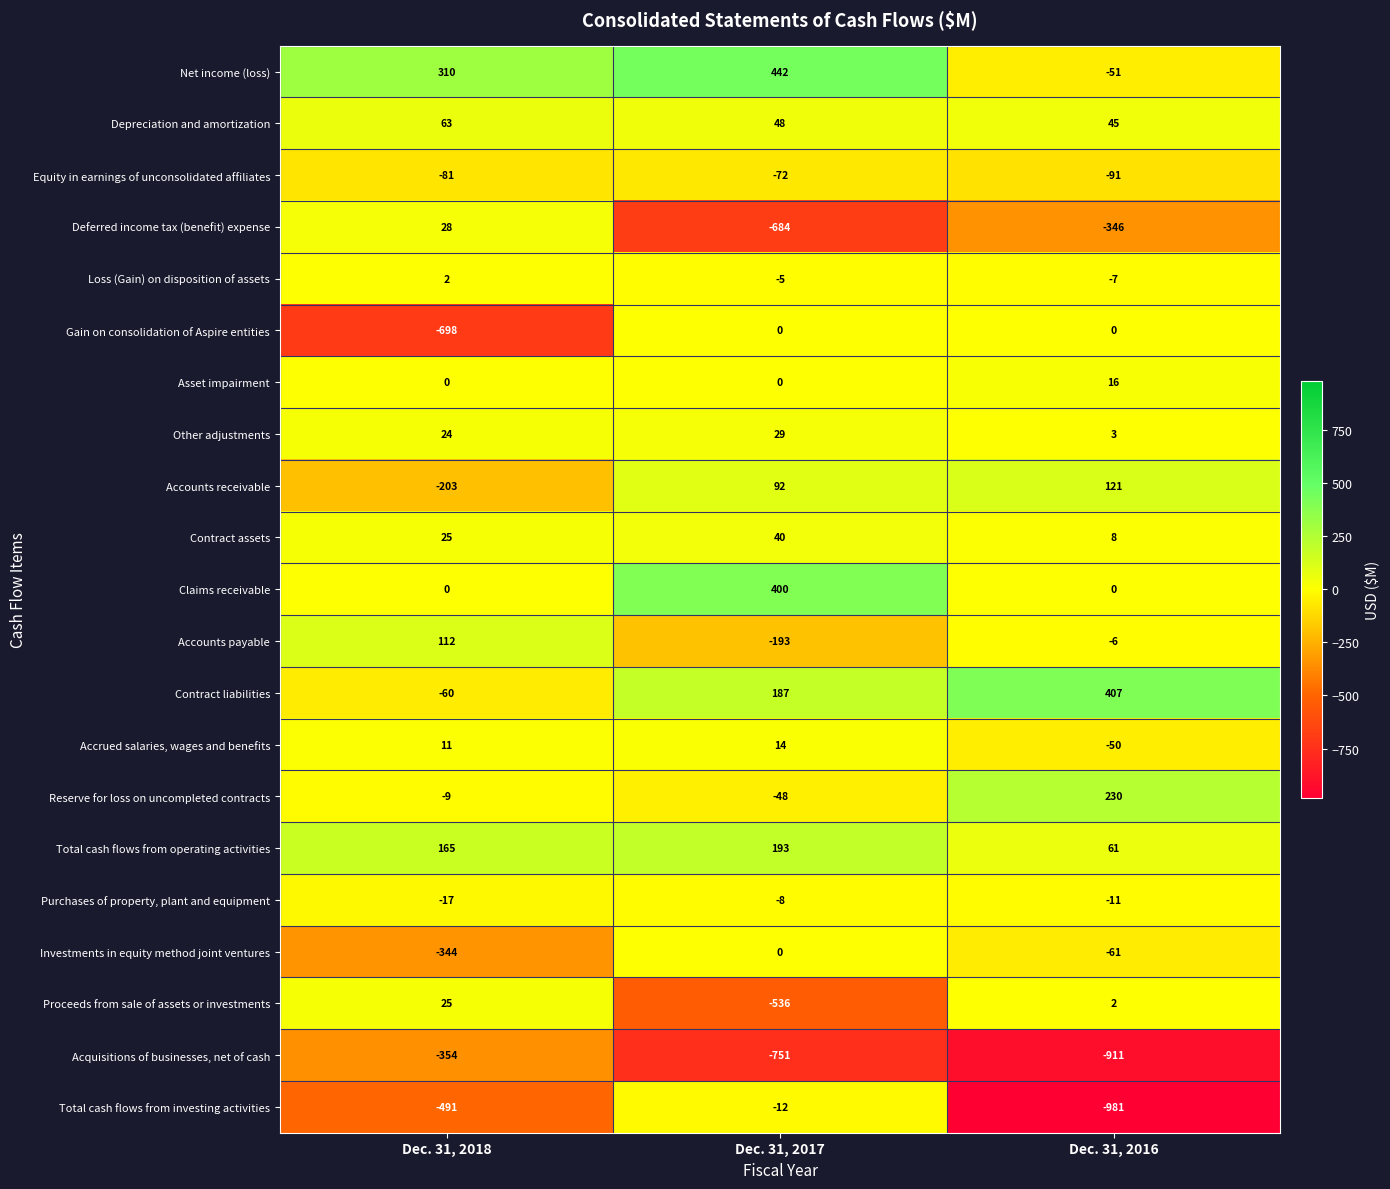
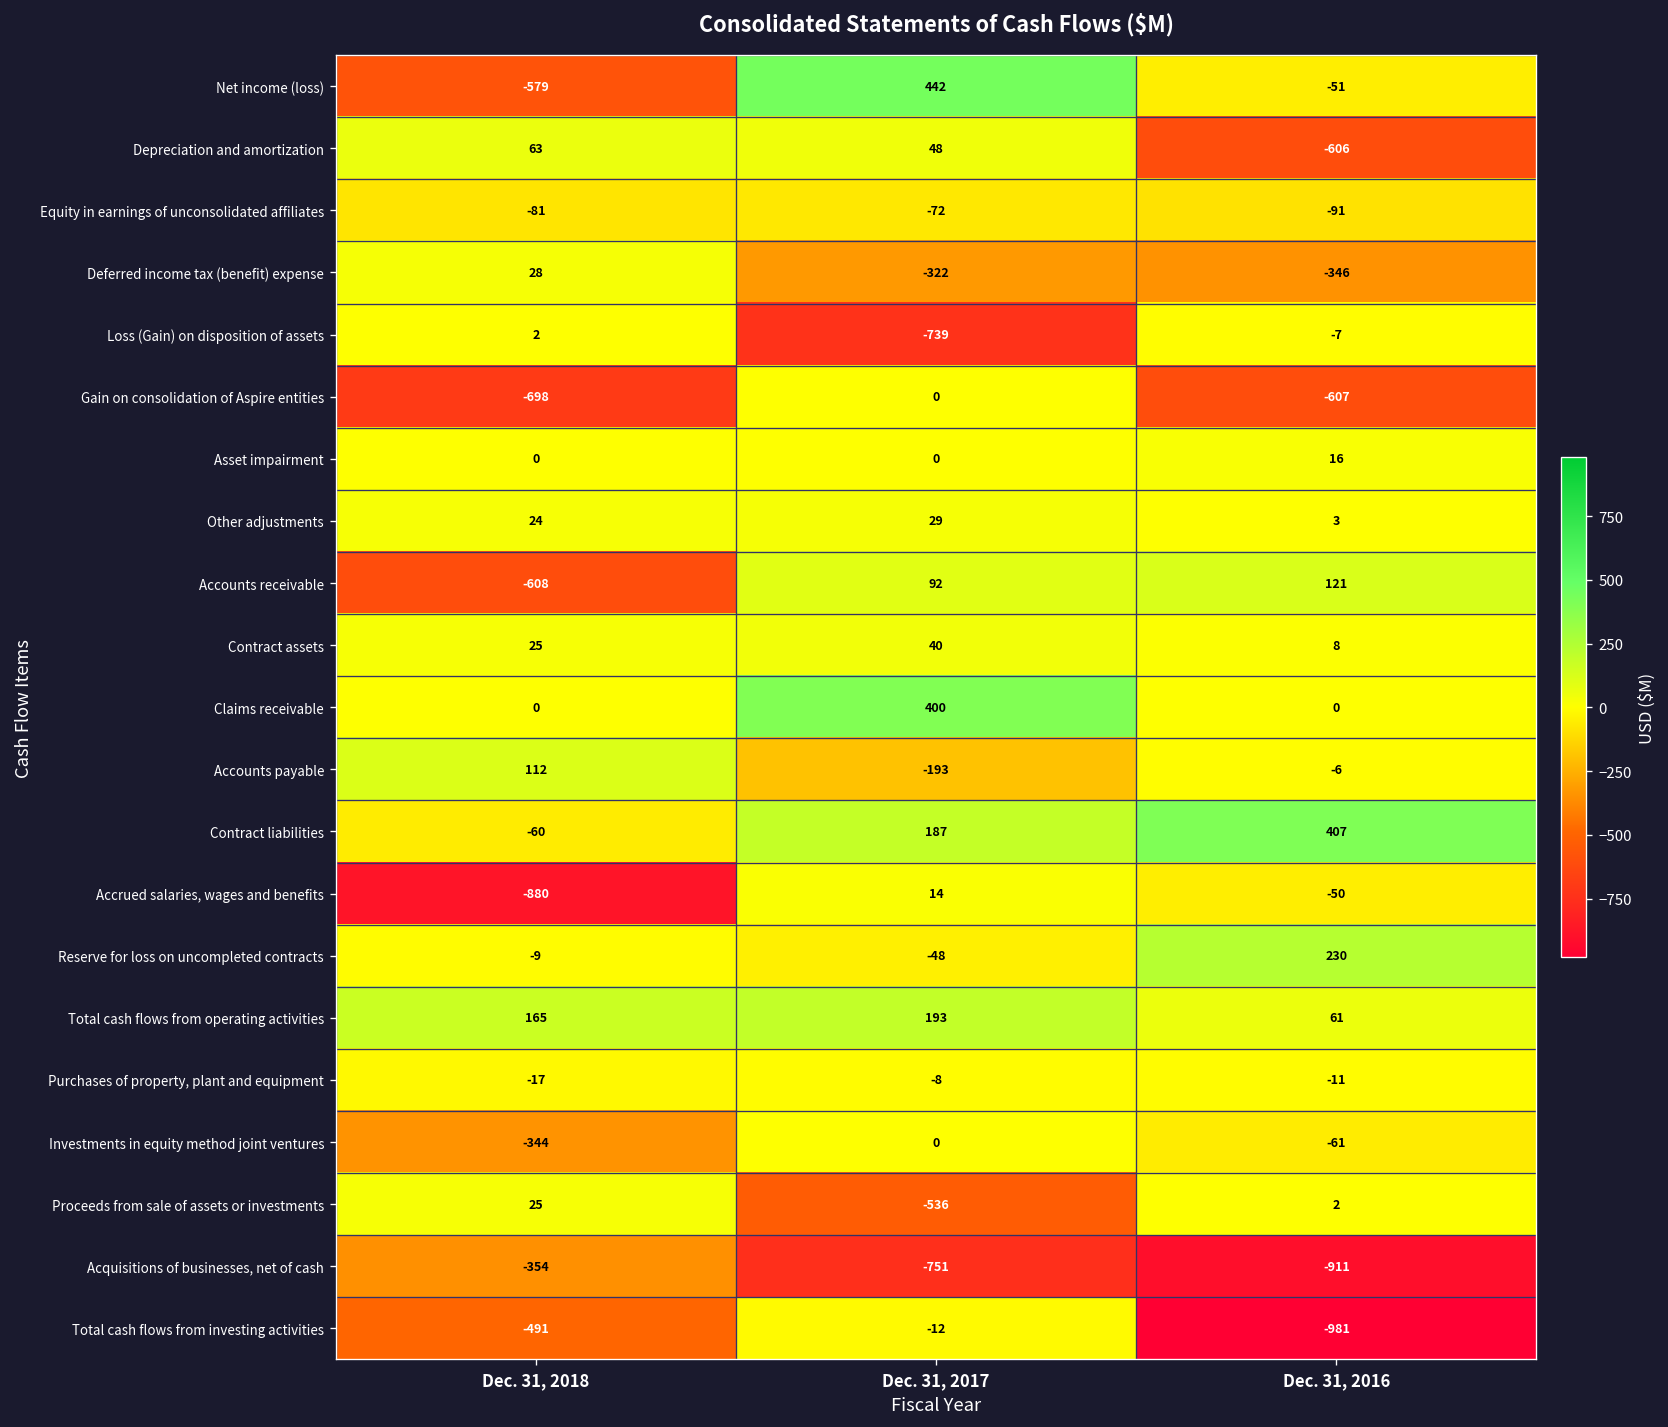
Net income (loss), Dec. 31, 2018: 310 -> -579
Depreciation and amortization, Dec. 31, 2016: 45 -> -606
Deferred income tax (benefit) expense, Dec. 31, 2017: -684 -> -322
Loss (Gain) on disposition of assets, Dec. 31, 2017: -5 -> -739
Gain on consolidation of Aspire entities, Dec. 31, 2016: 0 -> -607
Accounts receivable, Dec. 31, 2018: -203 -> -608
Accrued salaries, wages and benefits, Dec. 31, 2018: 11 -> -880
